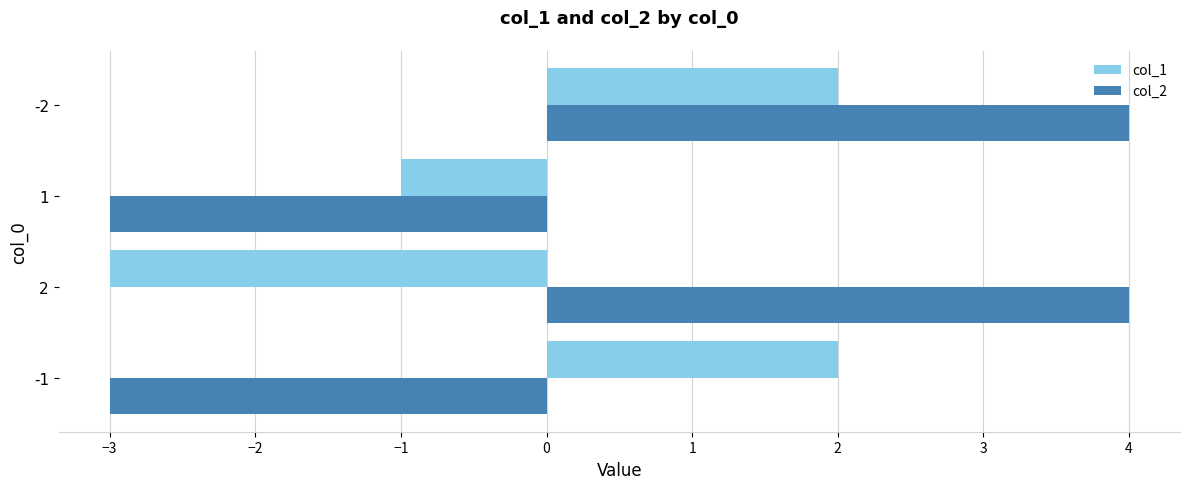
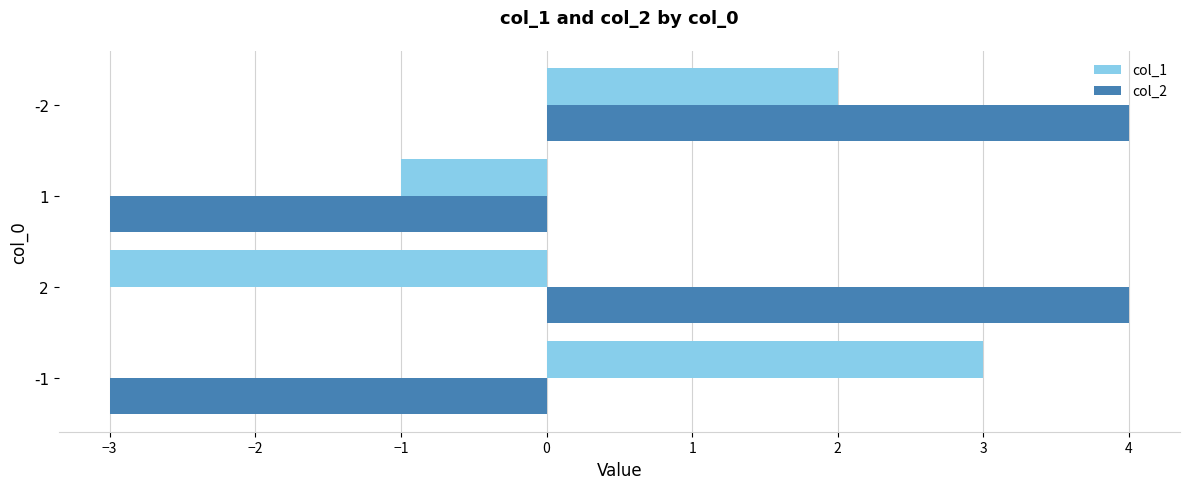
col_1, -1: 2 -> 3
